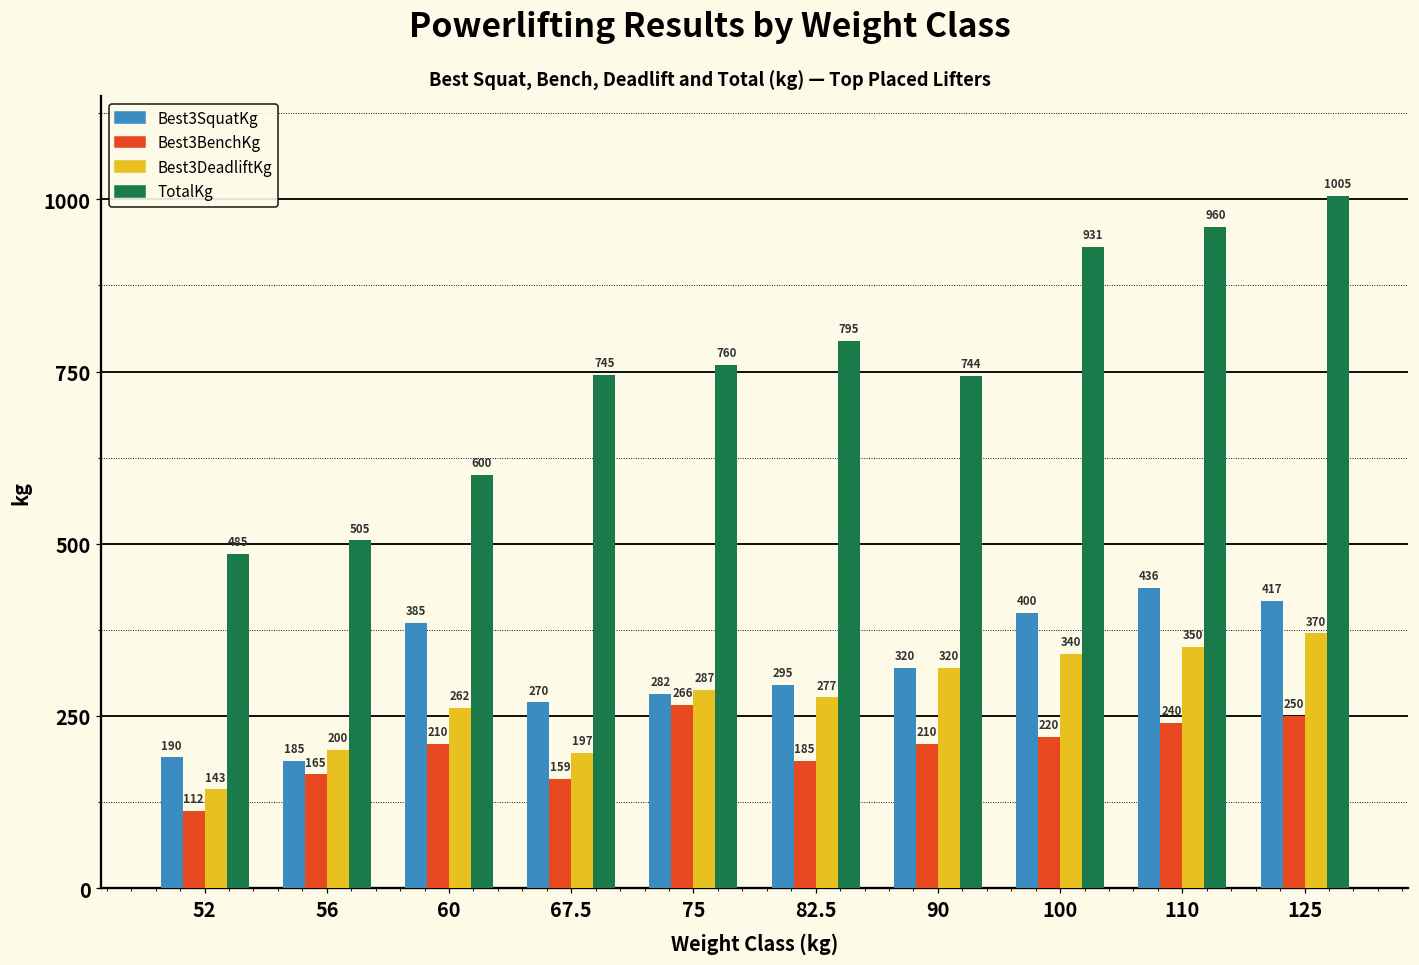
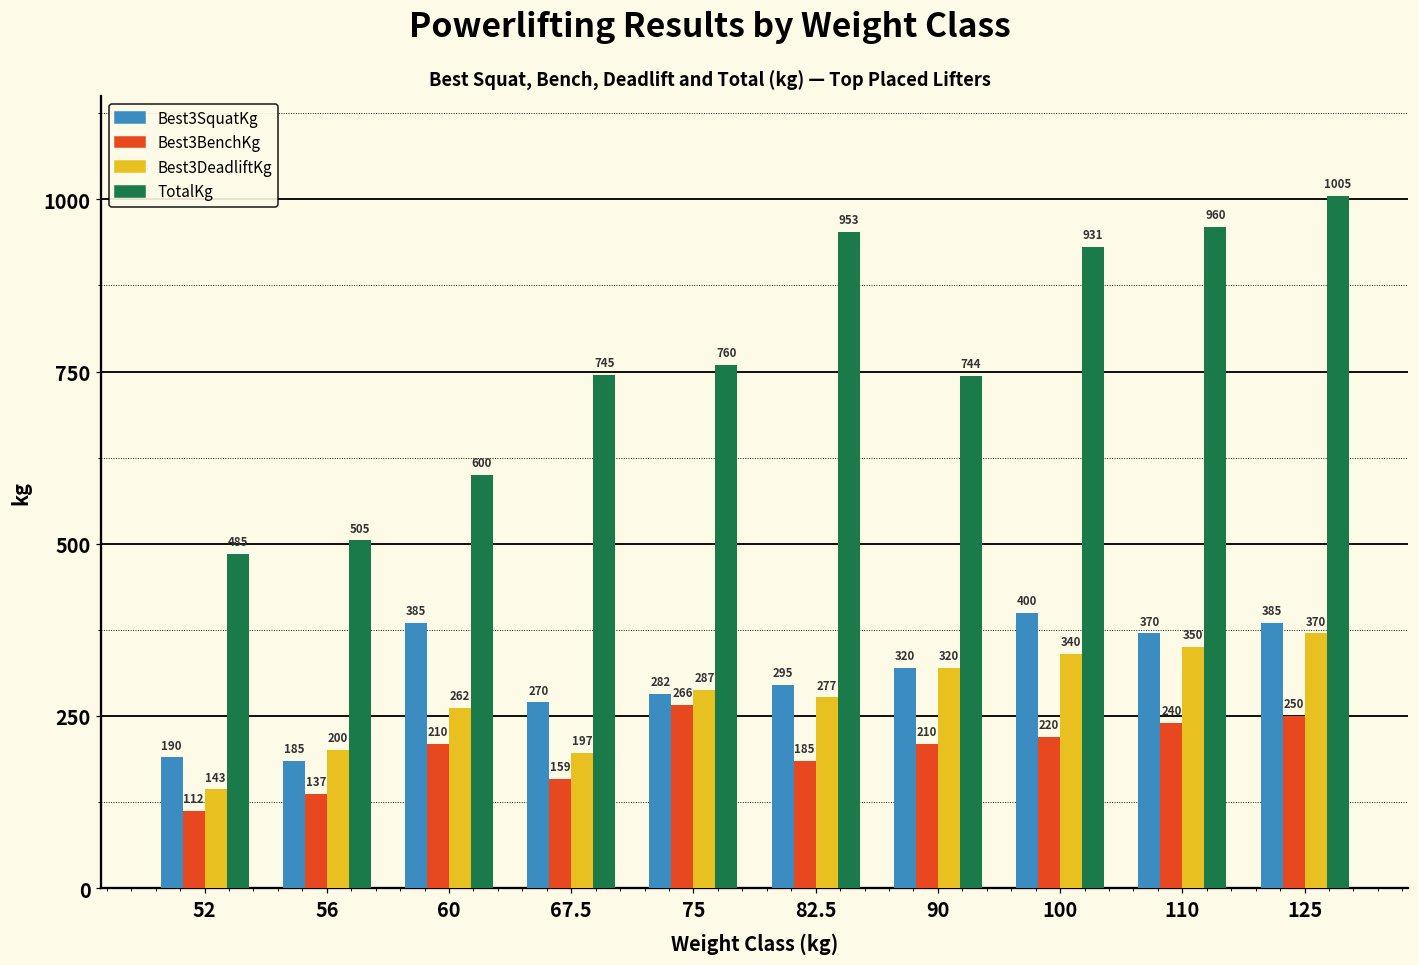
Best3BenchKg, 56: 165 -> 137
TotalKg, 82.5: 795 -> 953
Best3SquatKg, 110: 436 -> 370
Best3SquatKg, 125: 417 -> 385
